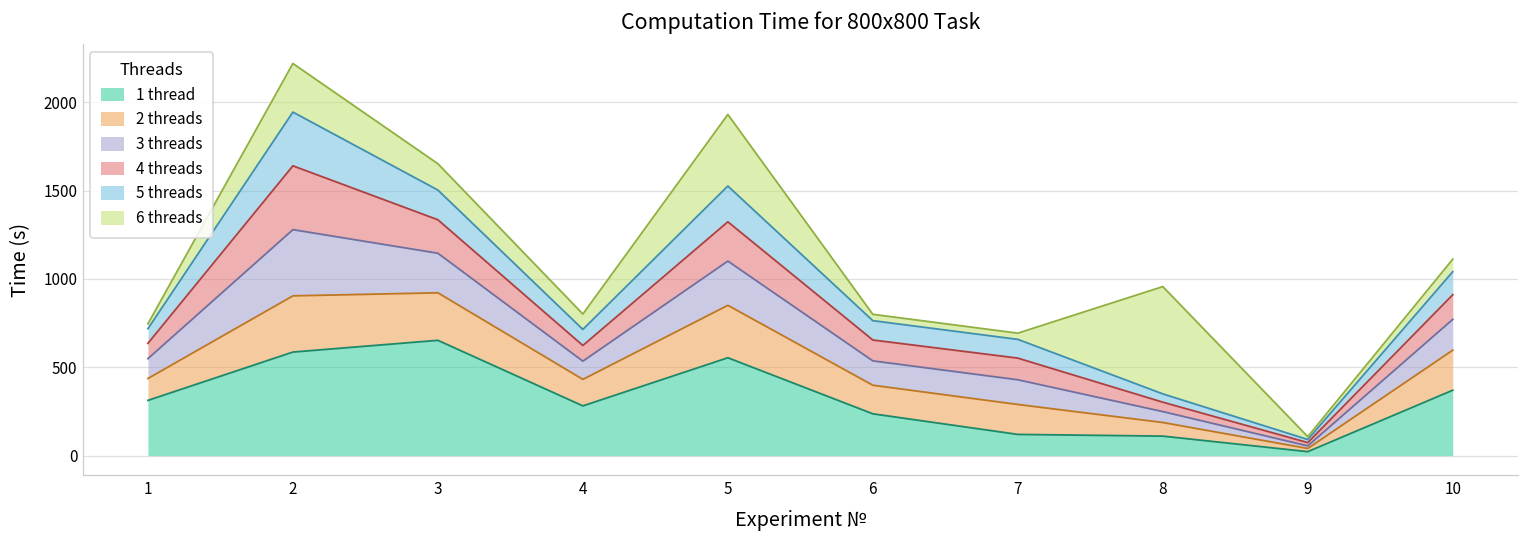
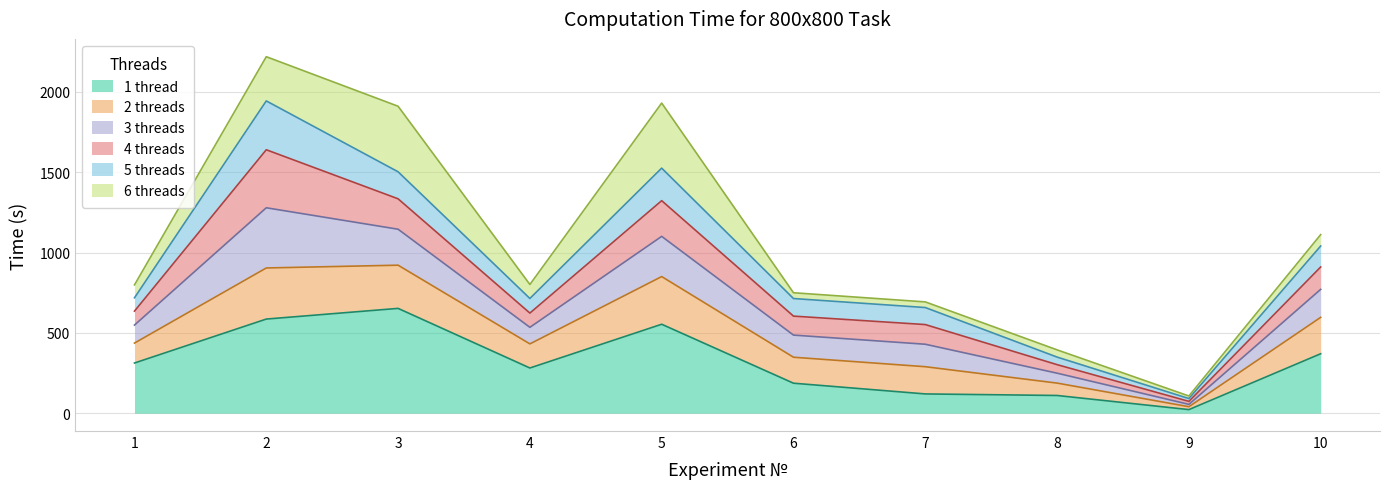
6 threads, 1: 30 -> 80
6 threads, 3: 150 -> 410
1 thread, 6: 240 -> 190
6 threads, 8: 610 -> 40
